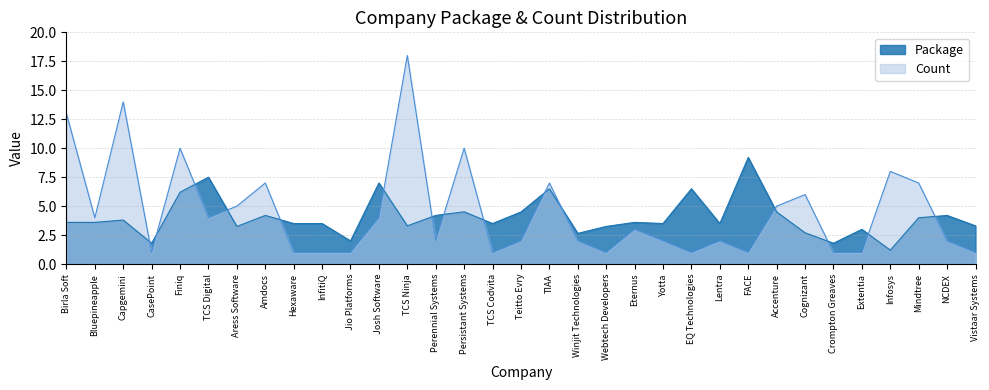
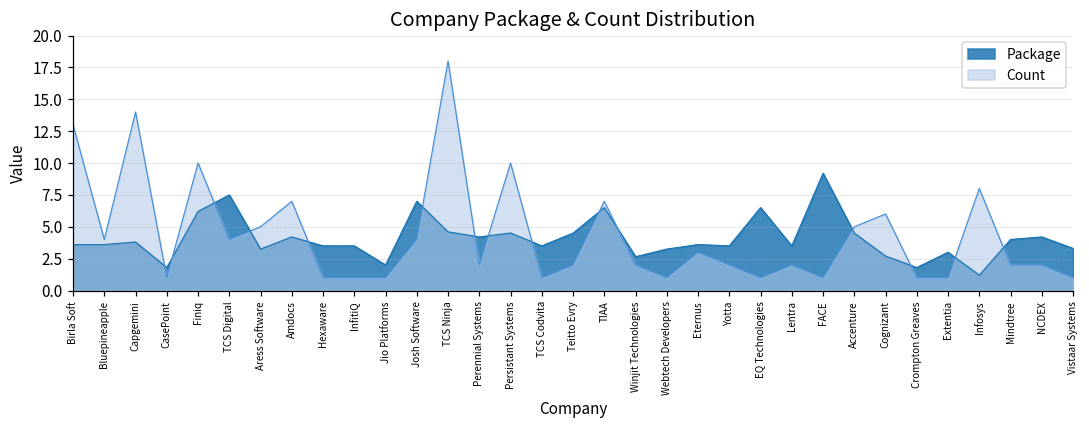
Package, TCS Ninja: 3.3 -> 4.6
Count, Mindtree: 7 -> 2
